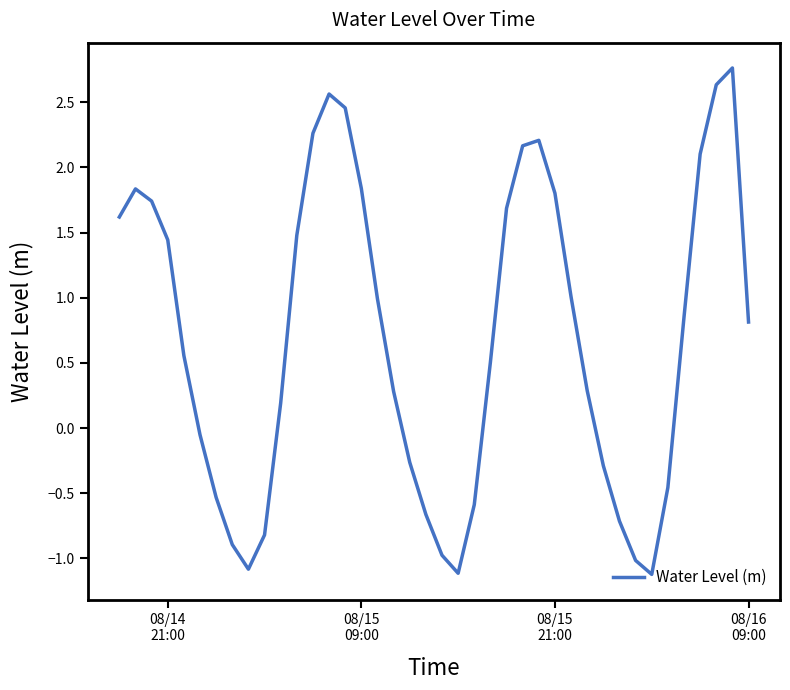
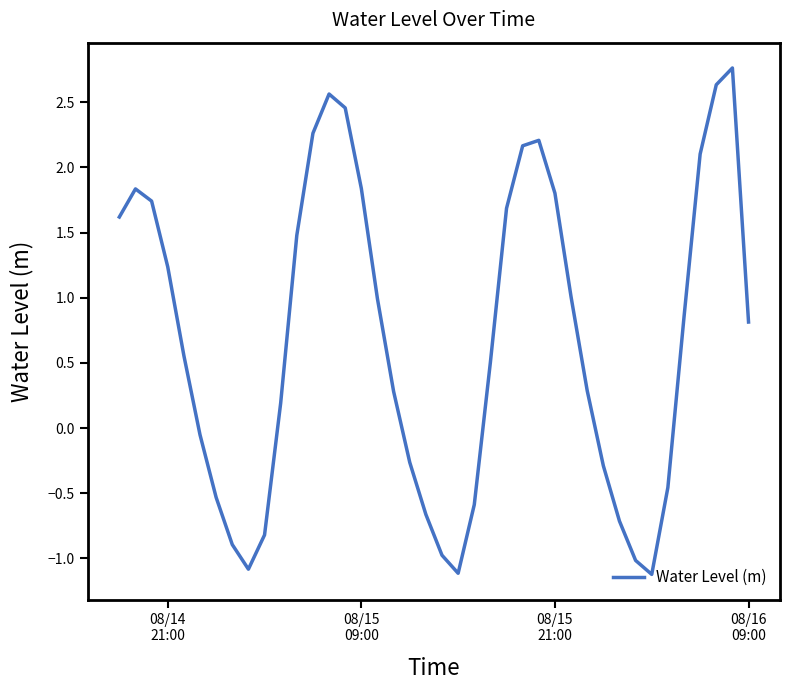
08/14 21:00: 1.44 -> 1.24
